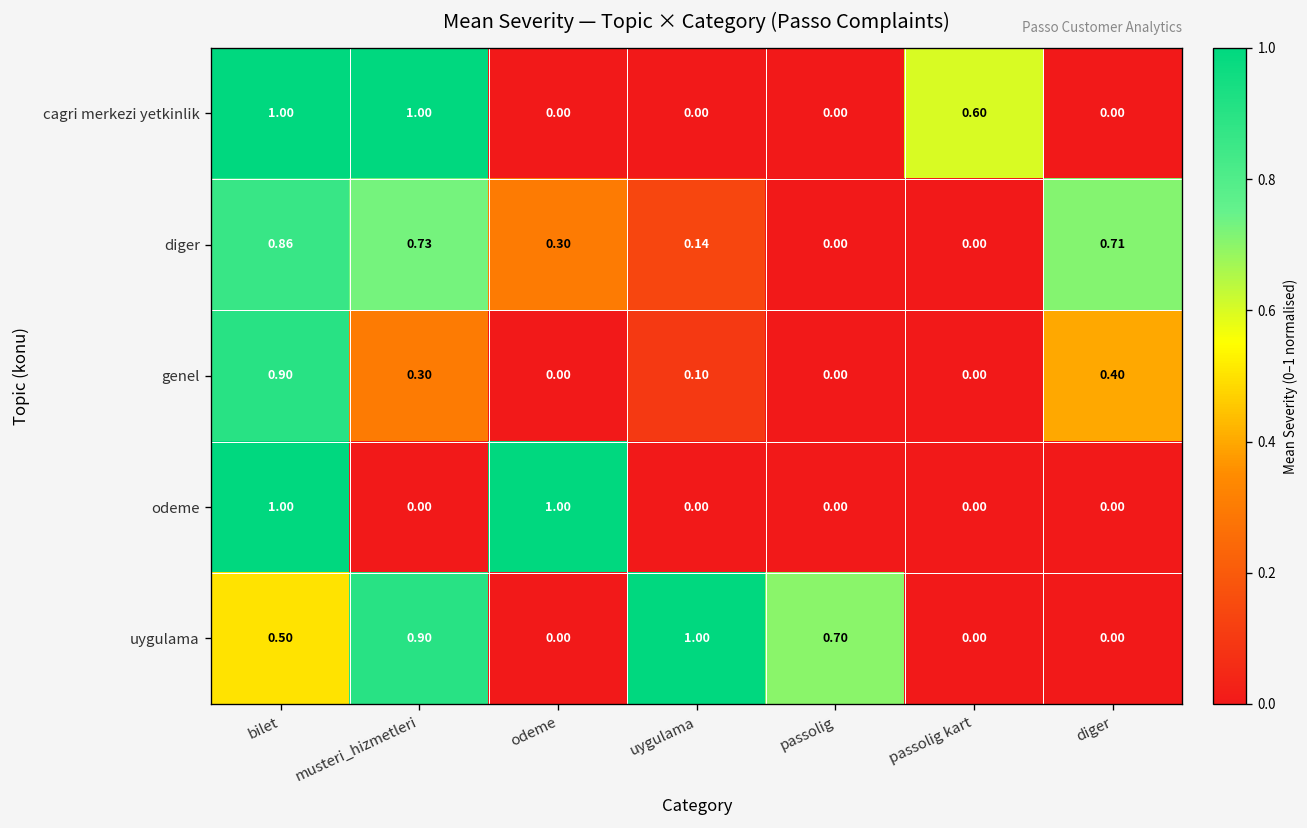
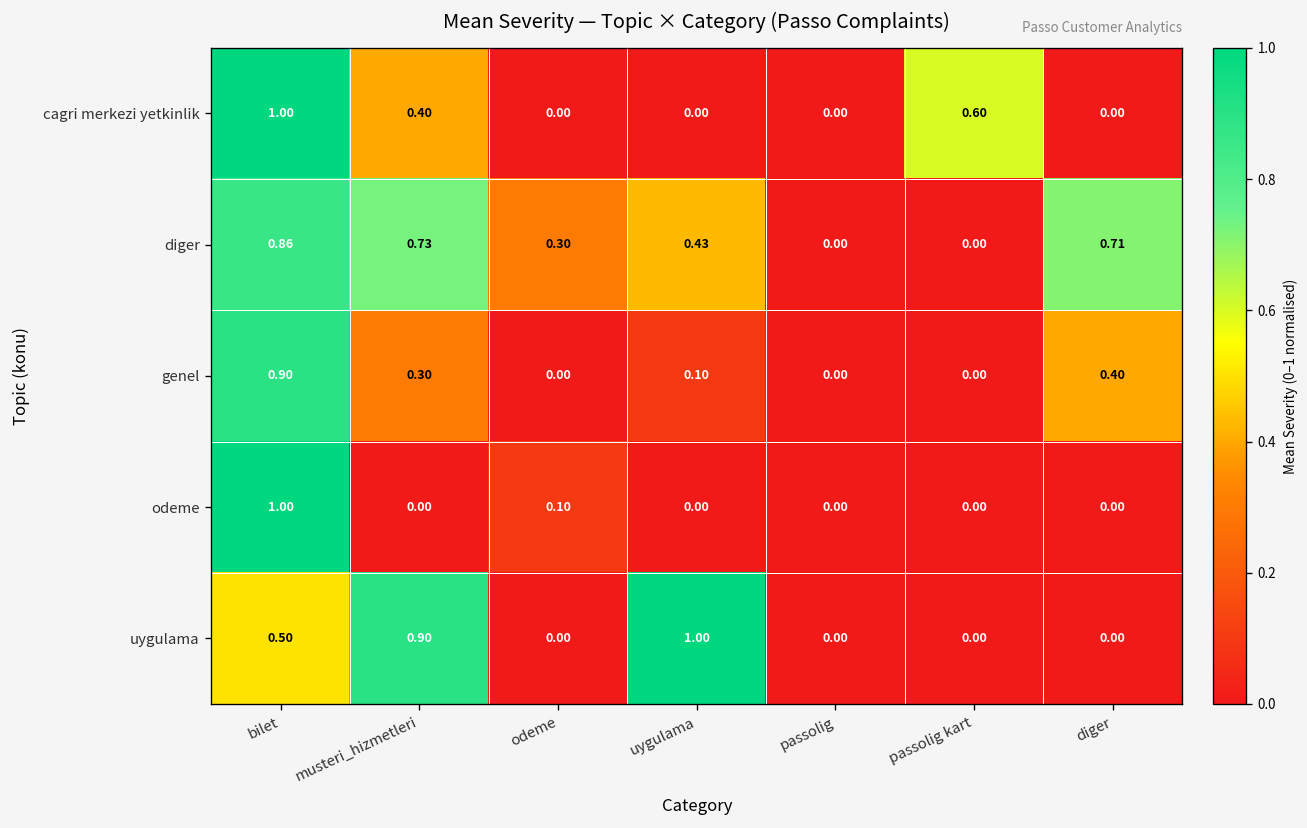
cagri merkezi yetkinlik, musteri_hizmetleri: 1.00 -> 0.40
diger, uygulama: 0.14 -> 0.43
odeme, odeme: 1.00 -> 0.10
uygulama, passolig: 0.70 -> 0.00
